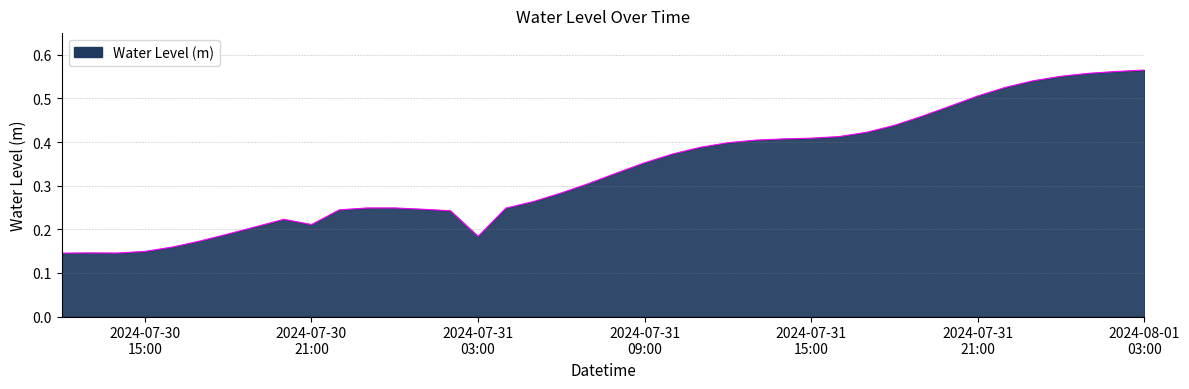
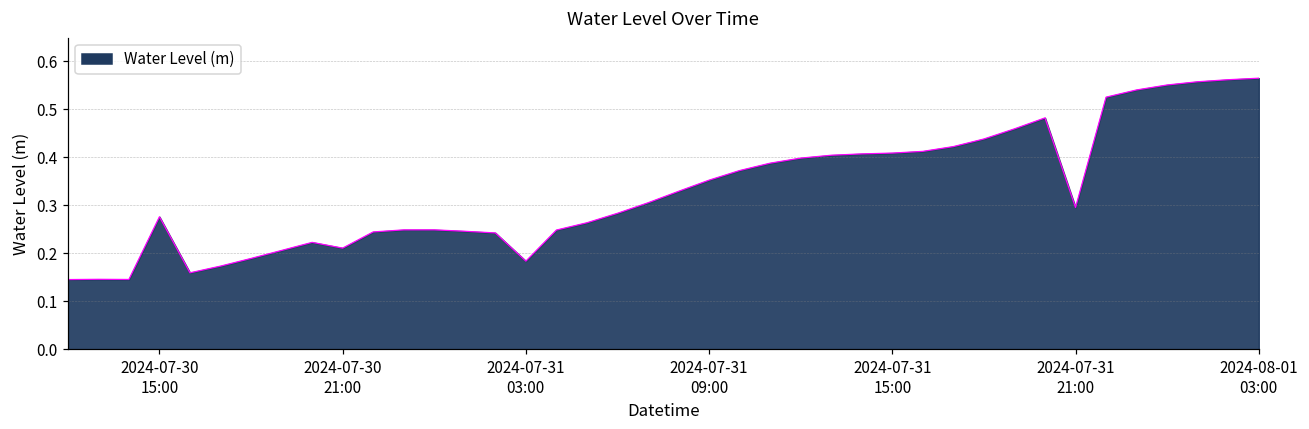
2024-07-30 15:00: 0.15 -> 0.28
2024-07-31 21:00: 0.51 -> 0.30
